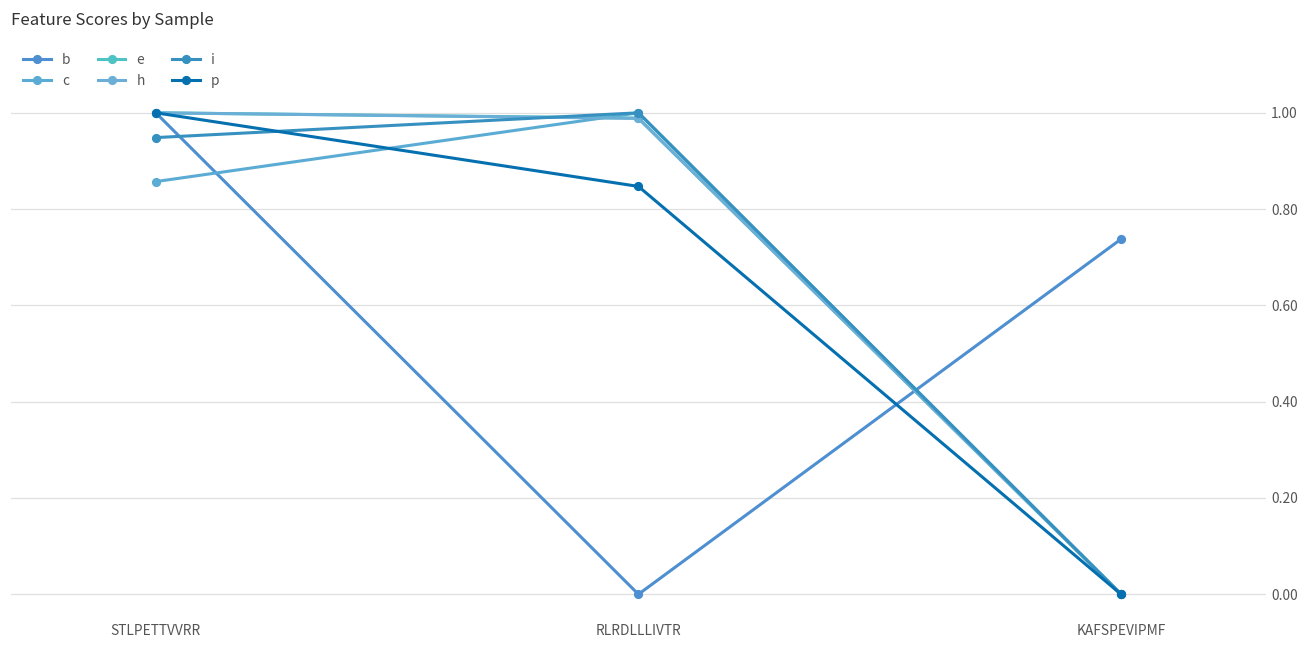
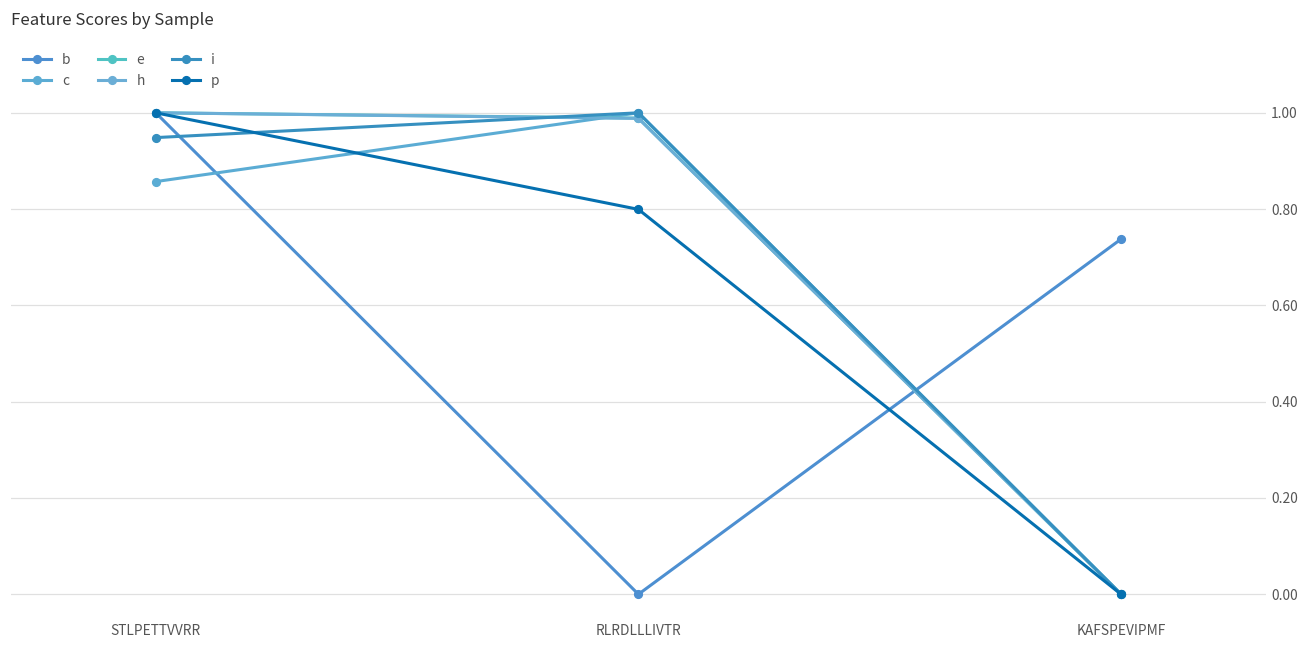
p, RLRDLLLIVTR: 0.85 -> 0.80
